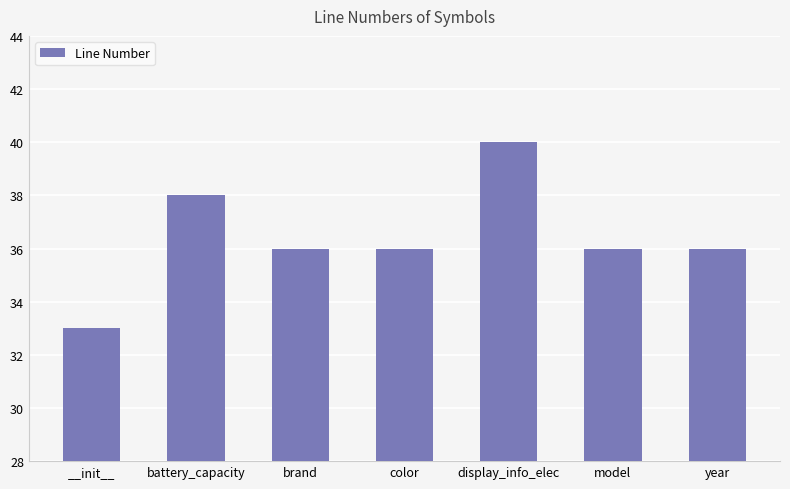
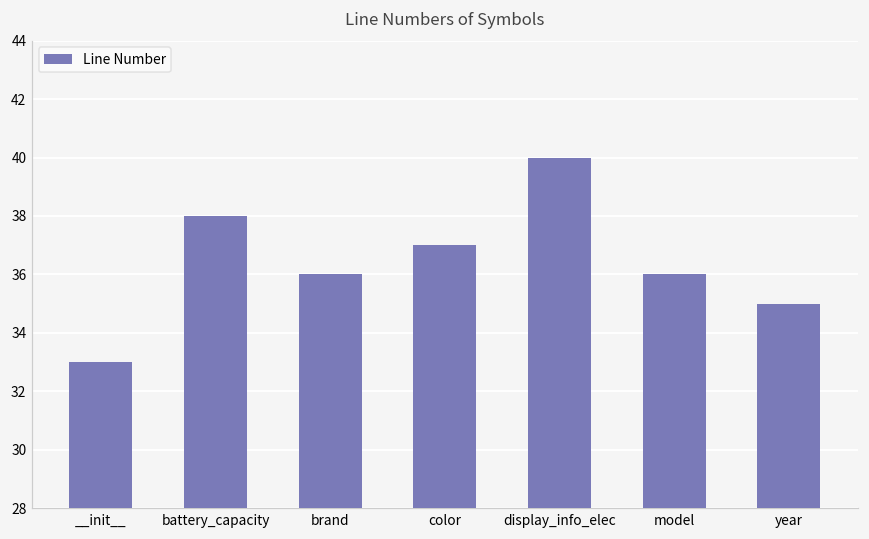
color: 36 -> 37
year: 36 -> 35
